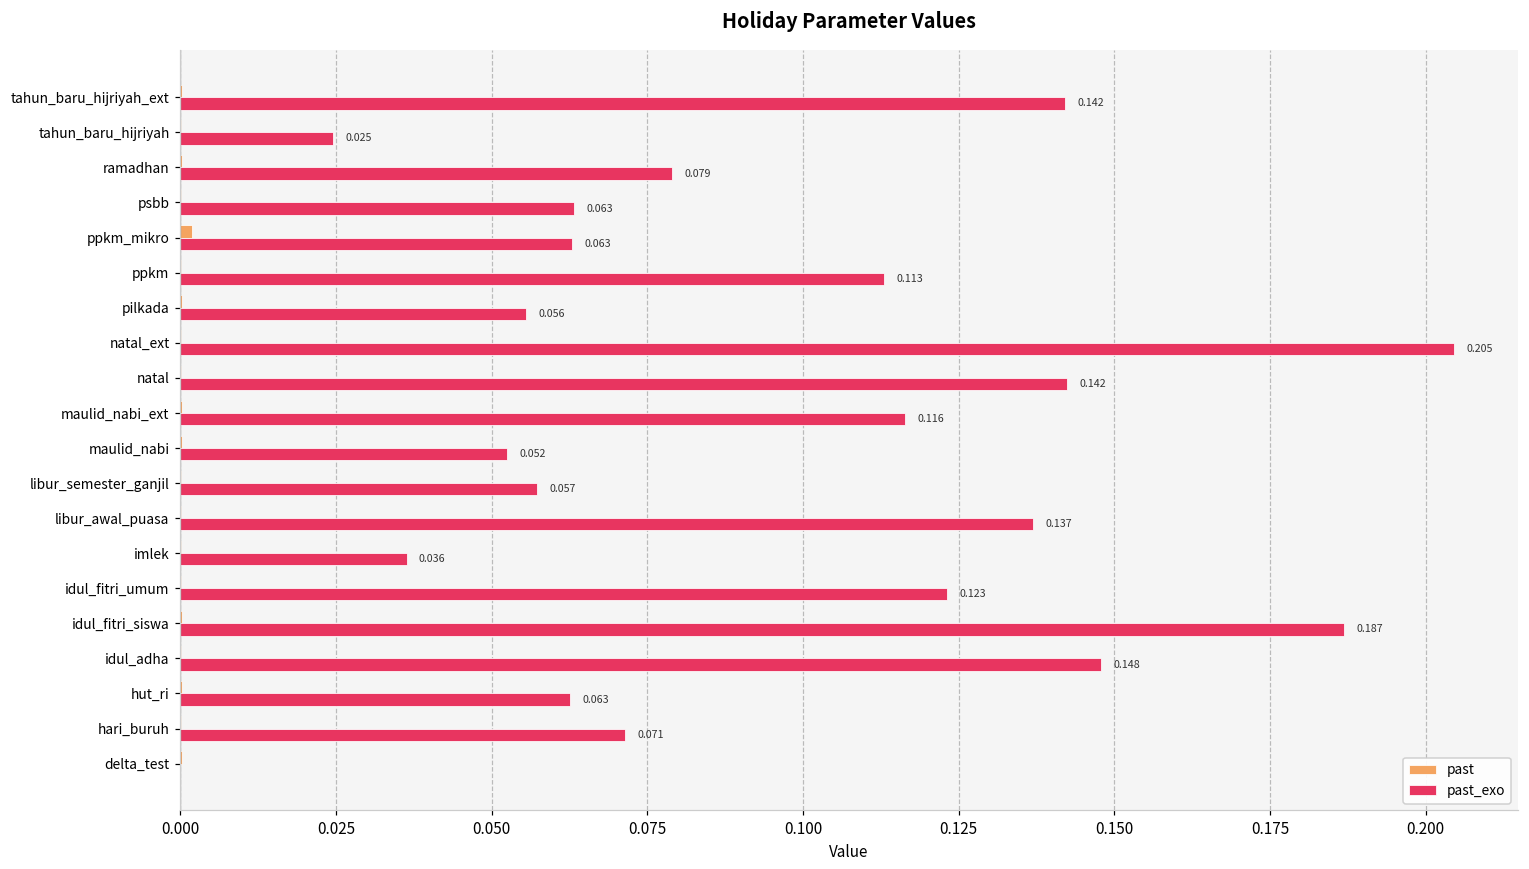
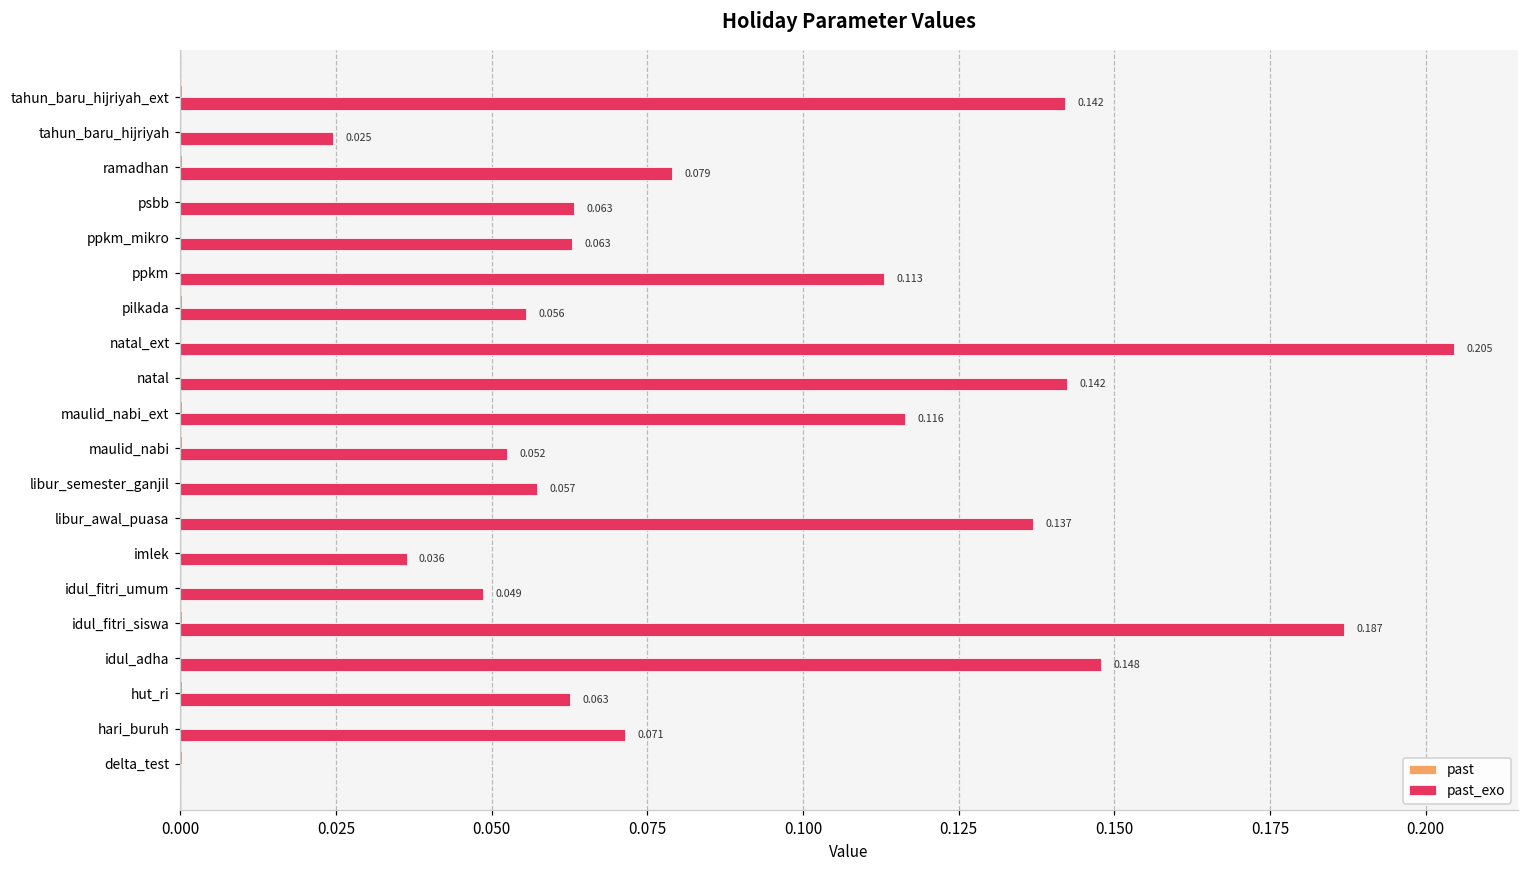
past, ppkm_mikro: 0.002 -> 0.000
past_exo, idul_fitri_umum: 0.123 -> 0.049
